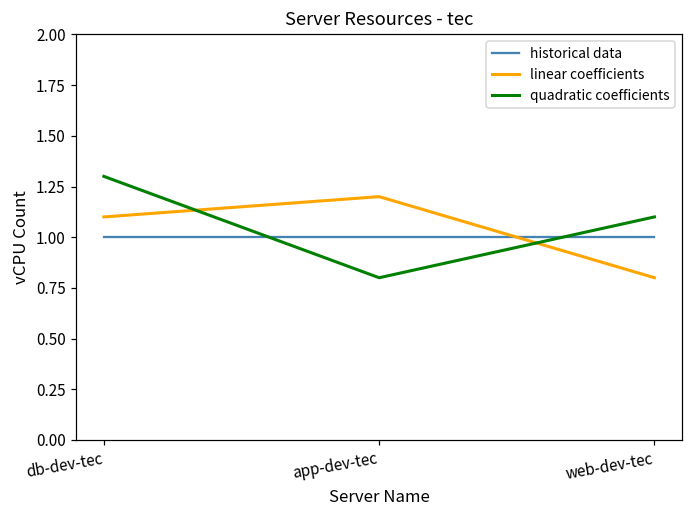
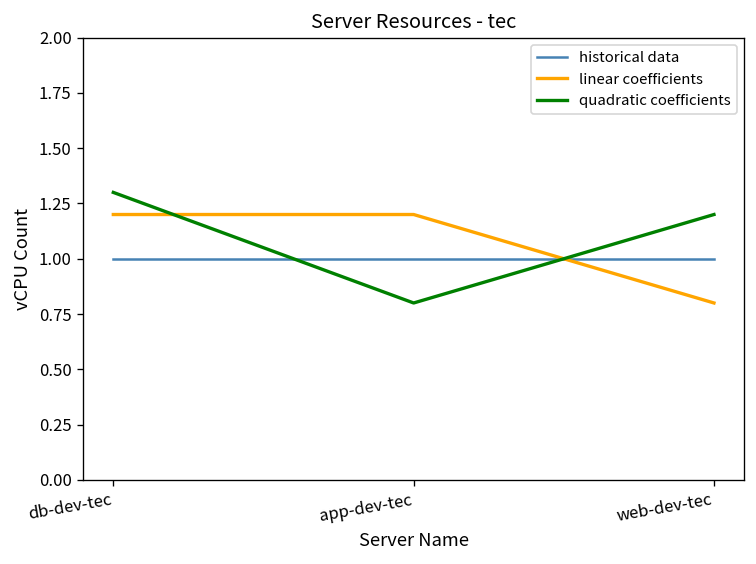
linear coefficients, db-dev-tec: 1.1 -> 1.2
quadratic coefficients, web-dev-tec: 1.1 -> 1.2
